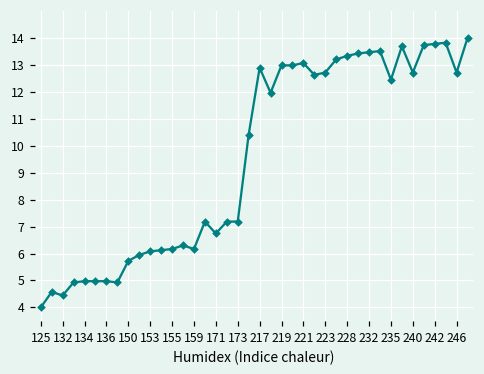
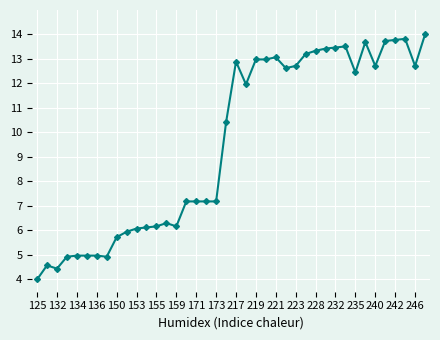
171: 6.7 -> 7.2
